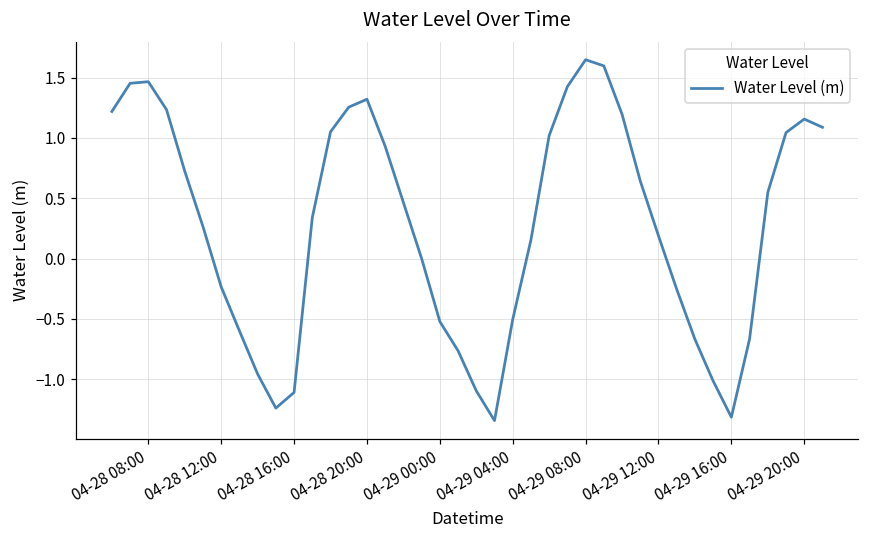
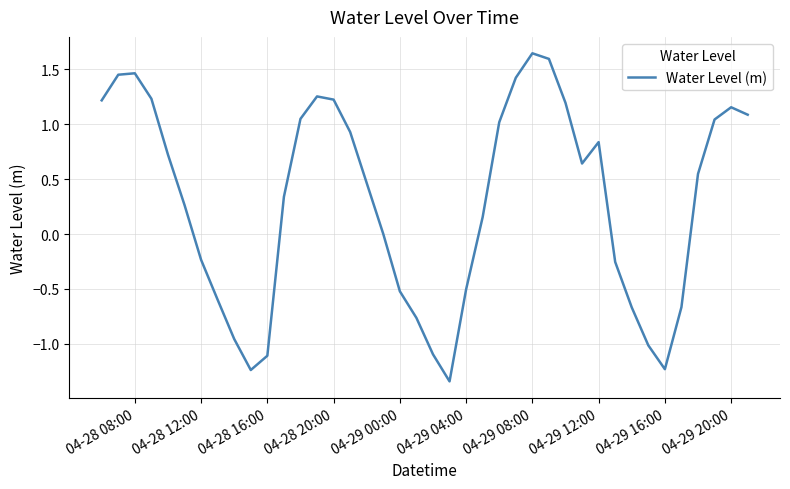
04-28 20:00: 1.32 -> 1.23
04-29 12:00: 0.19 -> 0.84
04-29 16:00: -1.31 -> -1.23
